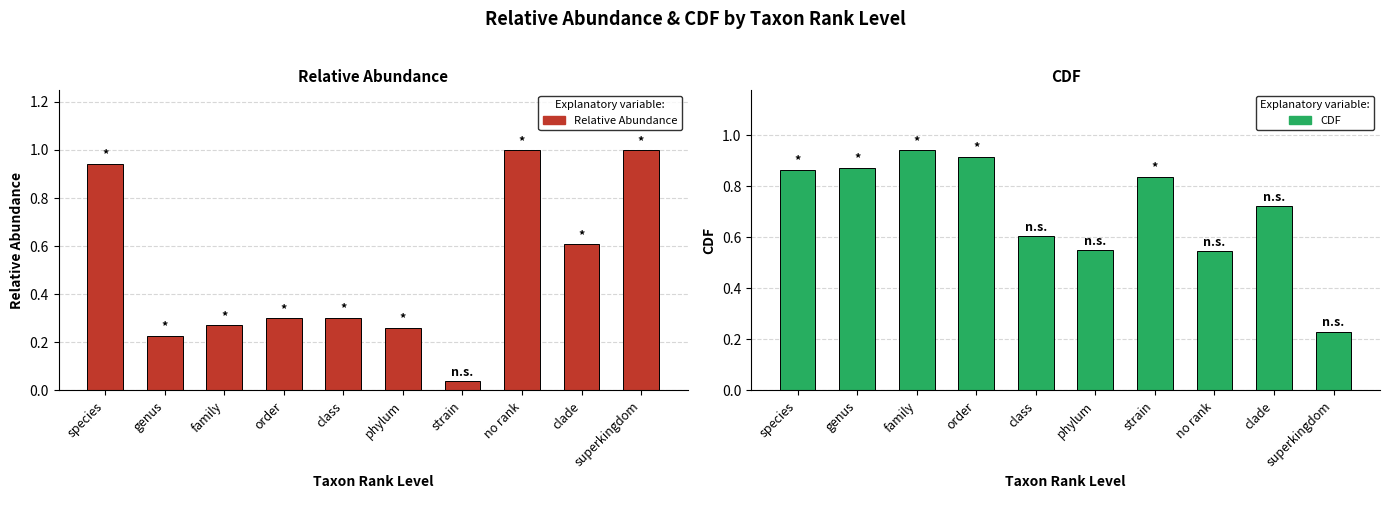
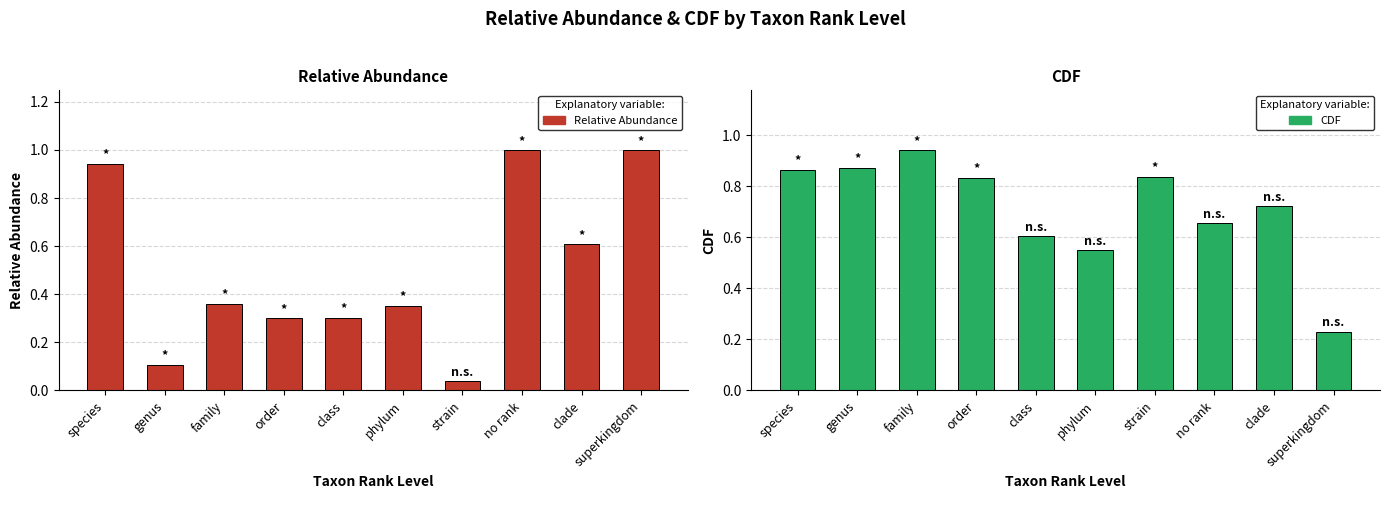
Relative Abundance, genus: 0.23 -> 0.11
Relative Abundance, family: 0.27 -> 0.36
Relative Abundance, phylum: 0.26 -> 0.35
CDF, order: 0.92 -> 0.83
CDF, no rank: 0.55 -> 0.66
